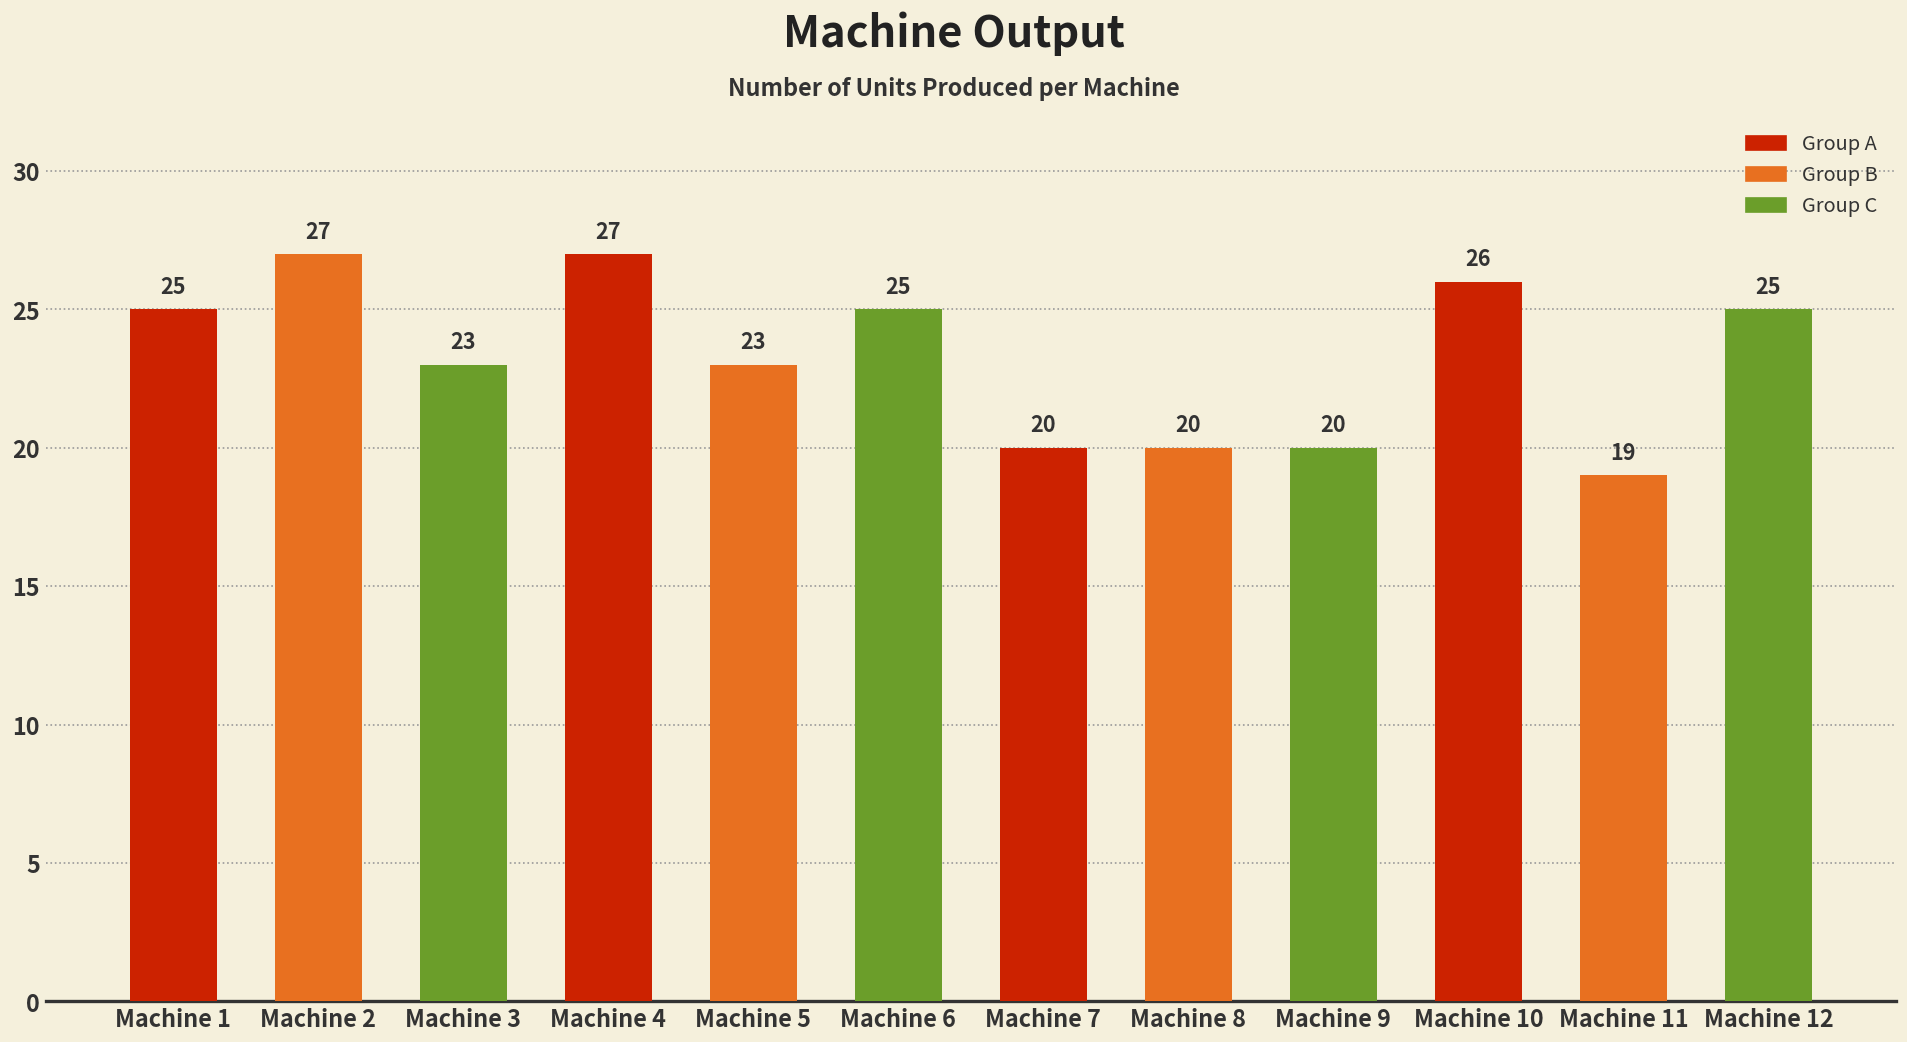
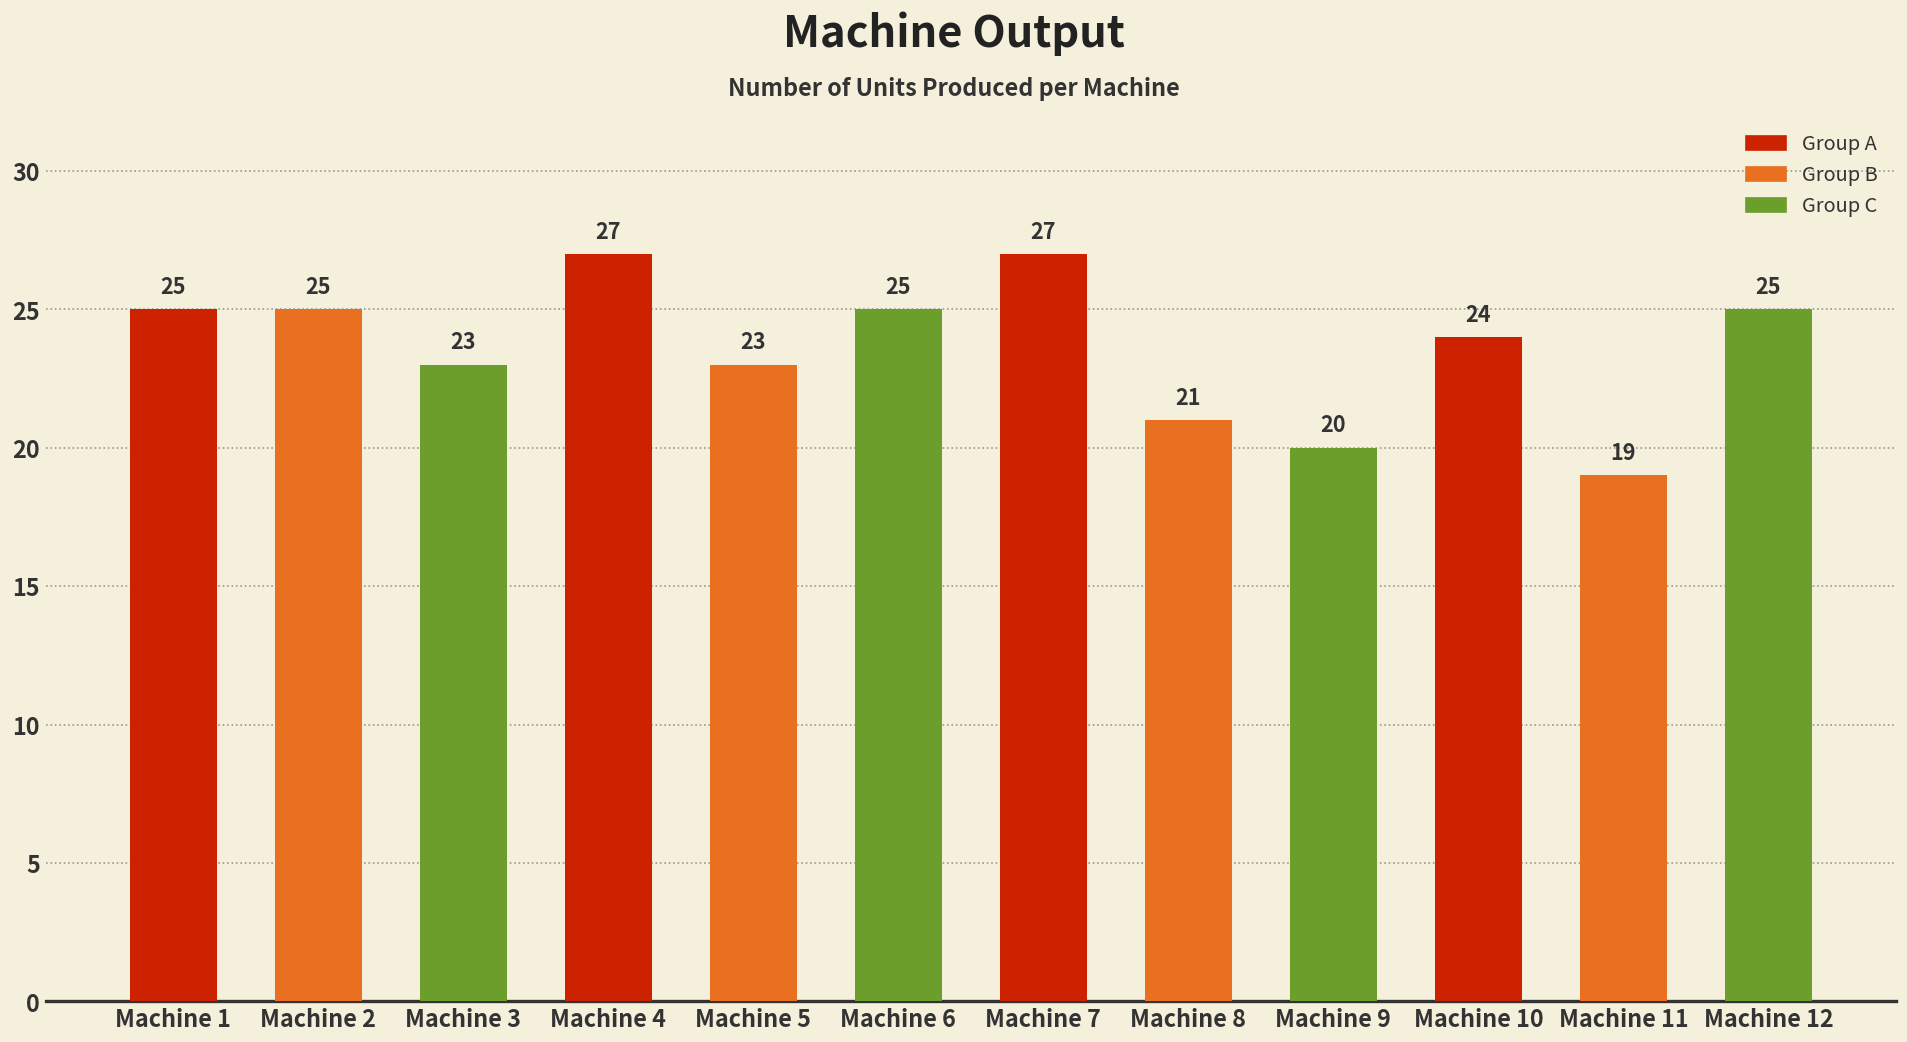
Machine 2: 27 -> 25
Machine 7: 20 -> 27
Machine 8: 20 -> 21
Machine 10: 26 -> 24
